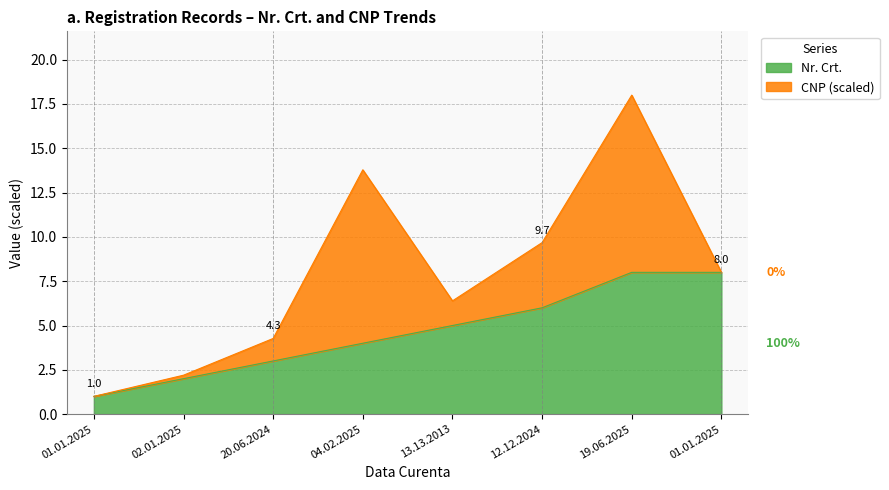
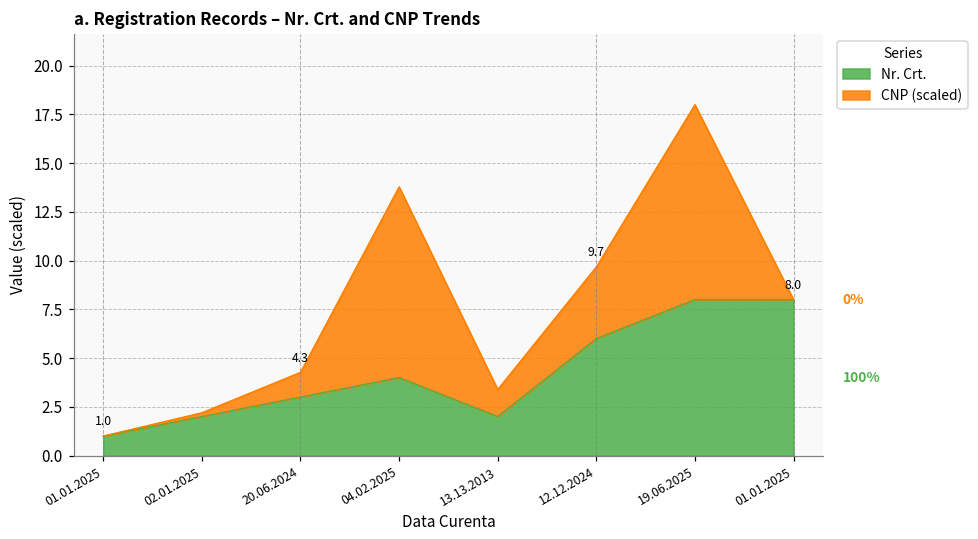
Nr. Crt., 13.13.2013: 5 -> 2
